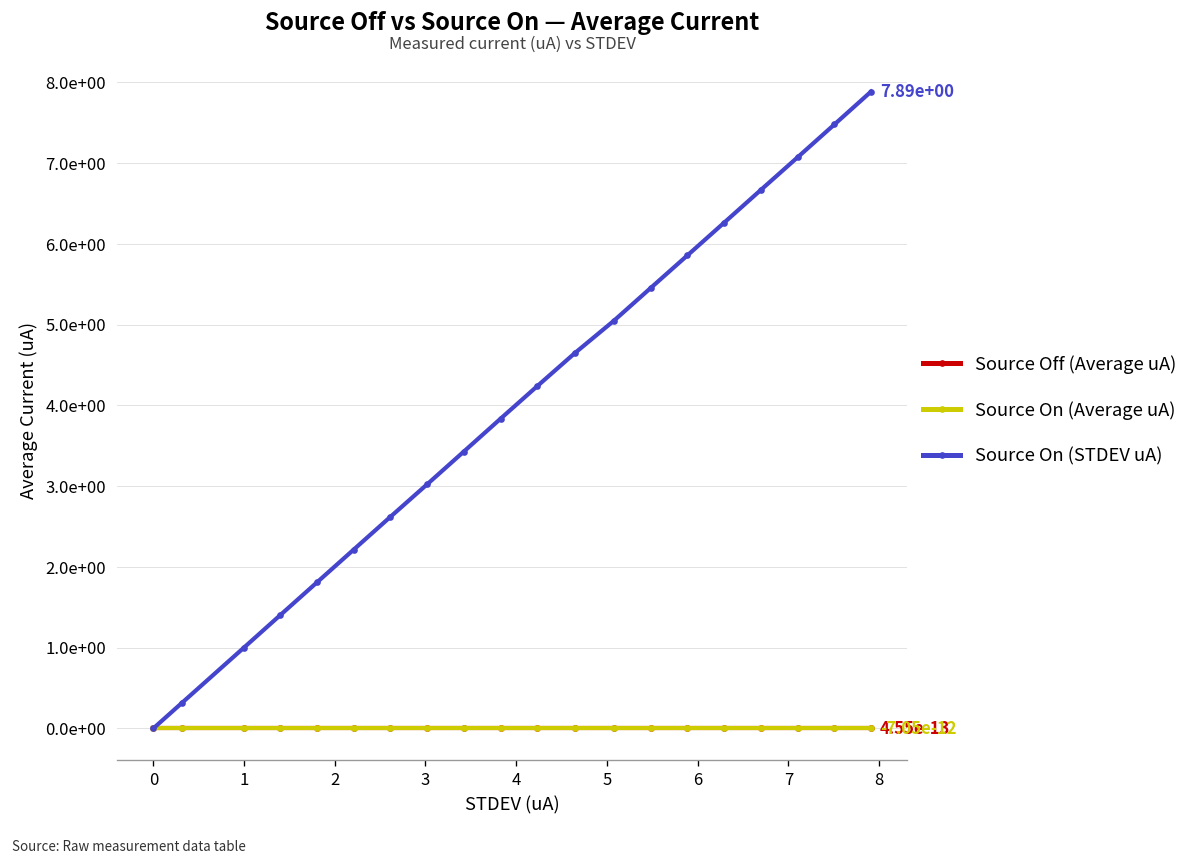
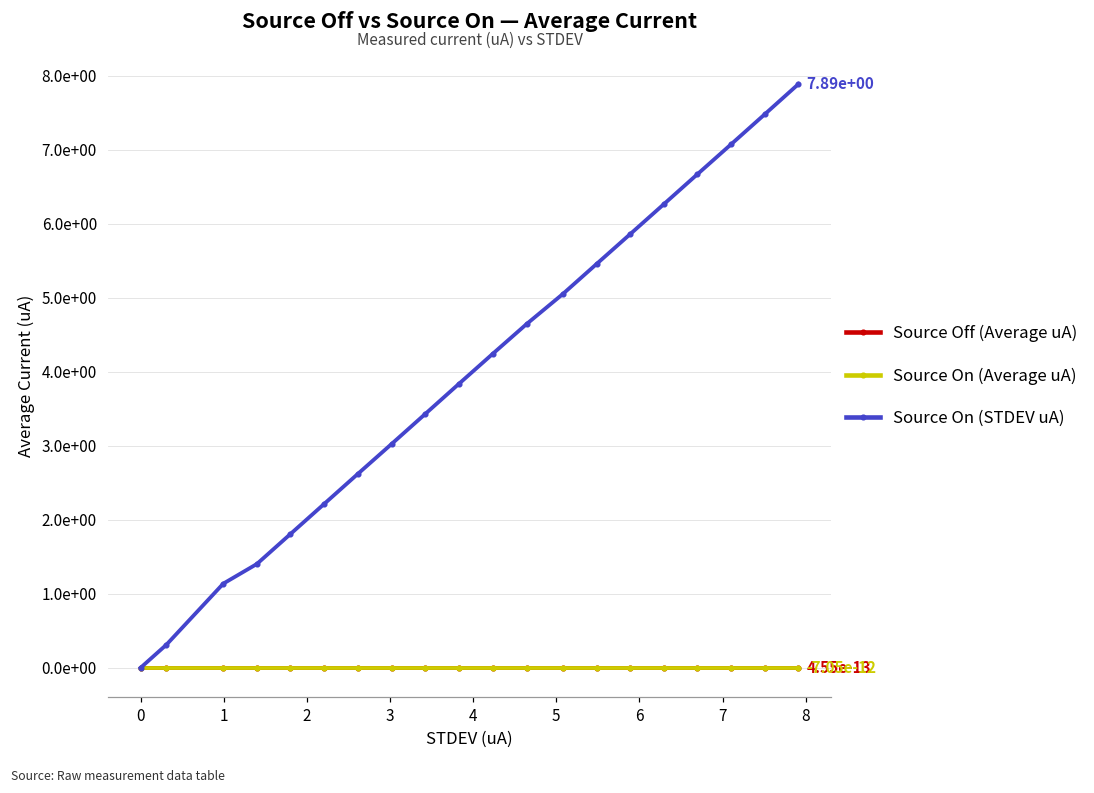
Source On (STDEV uA), 1: 1.0 -> 1.1
